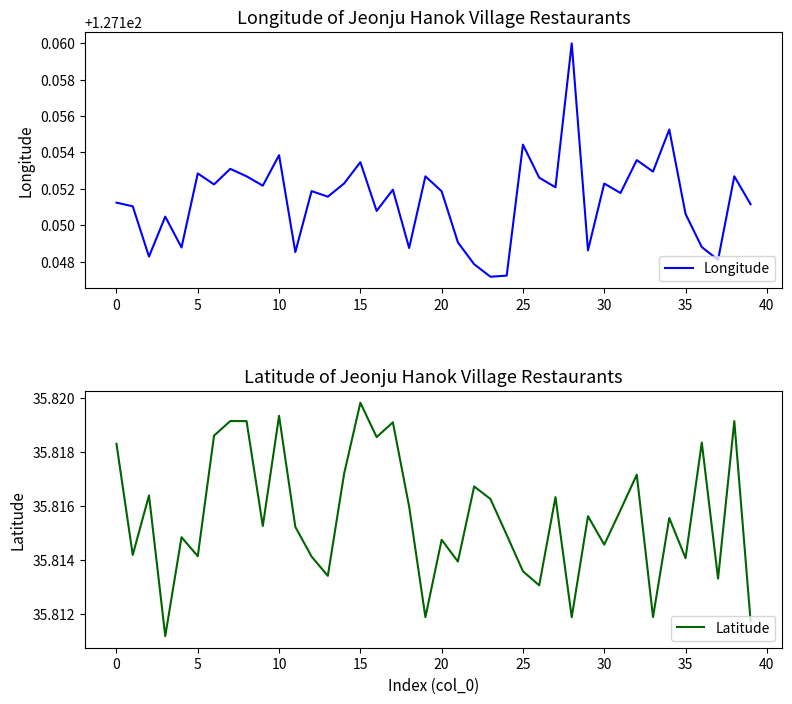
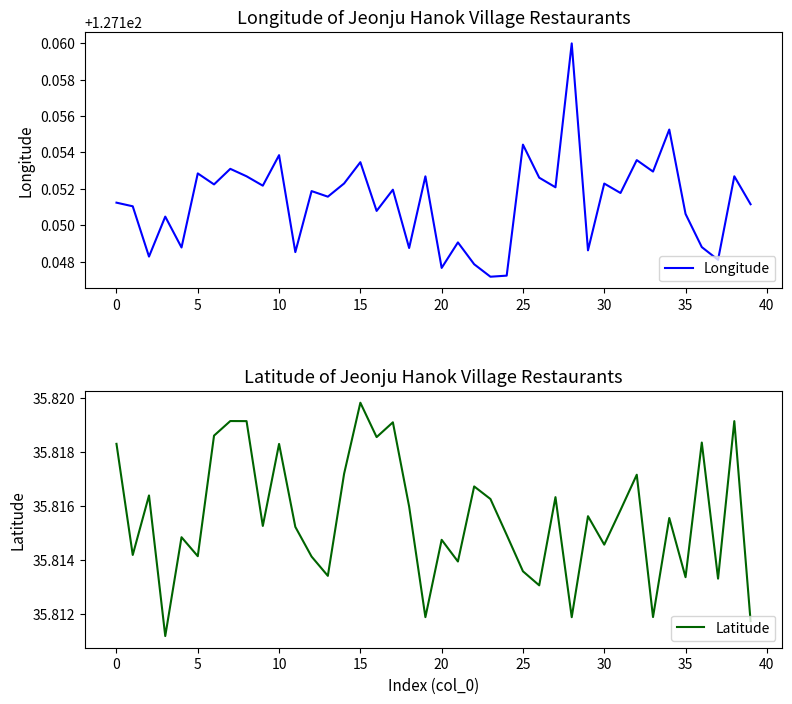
Longitude of Jeonju Hanok Village Restaurants, 20: 127.1519 -> 127.1477
Latitude of Jeonju Hanok Village Restaurants, 10: 35.8193 -> 35.8183
Latitude of Jeonju Hanok Village Restaurants, 35: 35.8141 -> 35.8134
